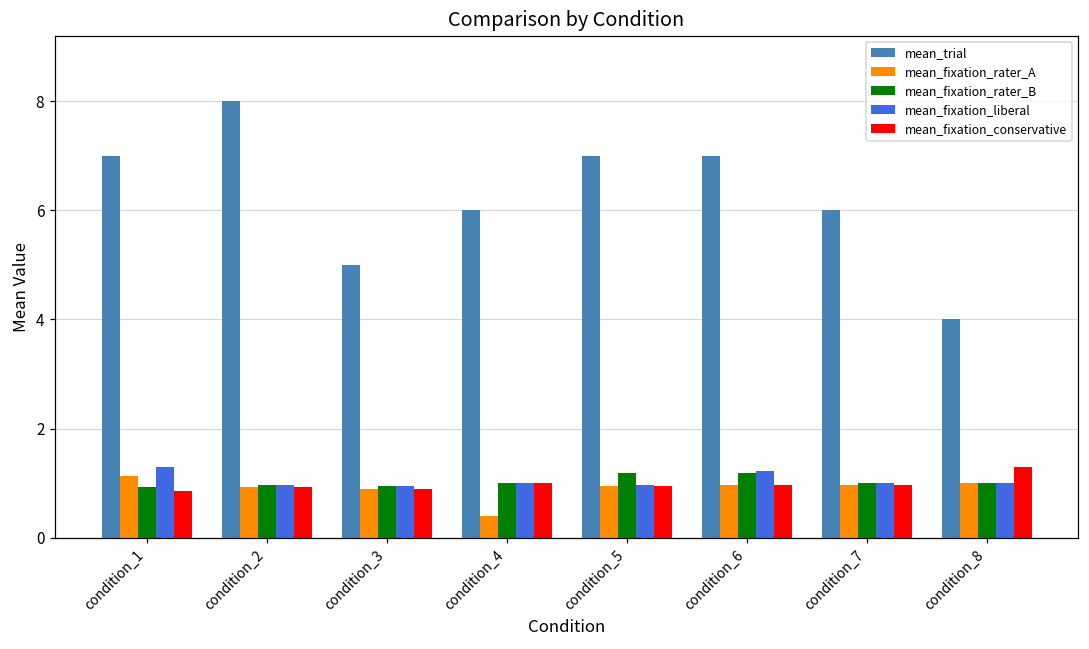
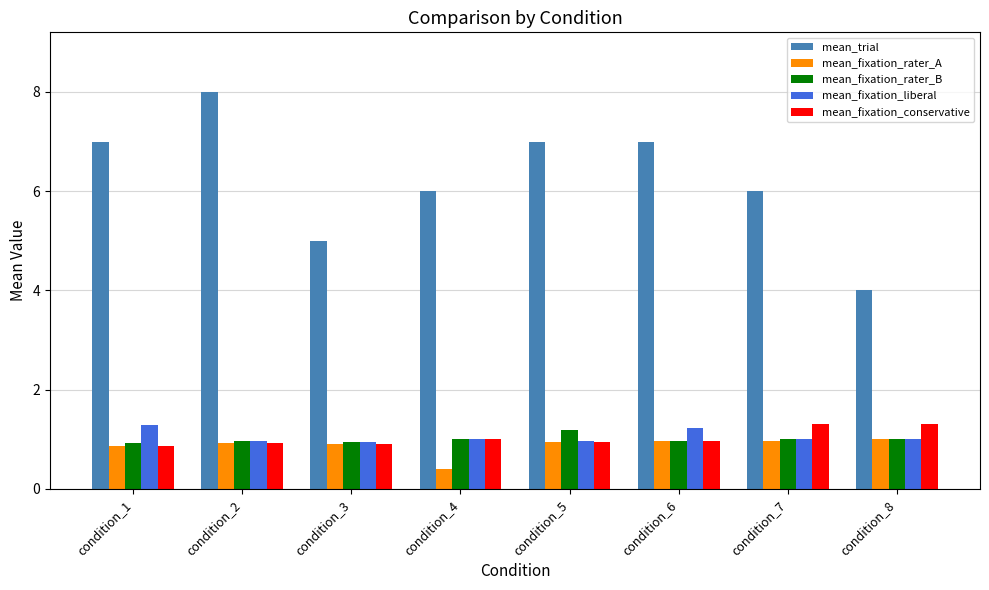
mean_fixation_rater_A, condition_1: 1.1 -> 0.9
mean_fixation_rater_B, condition_6: 1.2 -> 1.0
mean_fixation_conservative, condition_7: 1.0 -> 1.3
